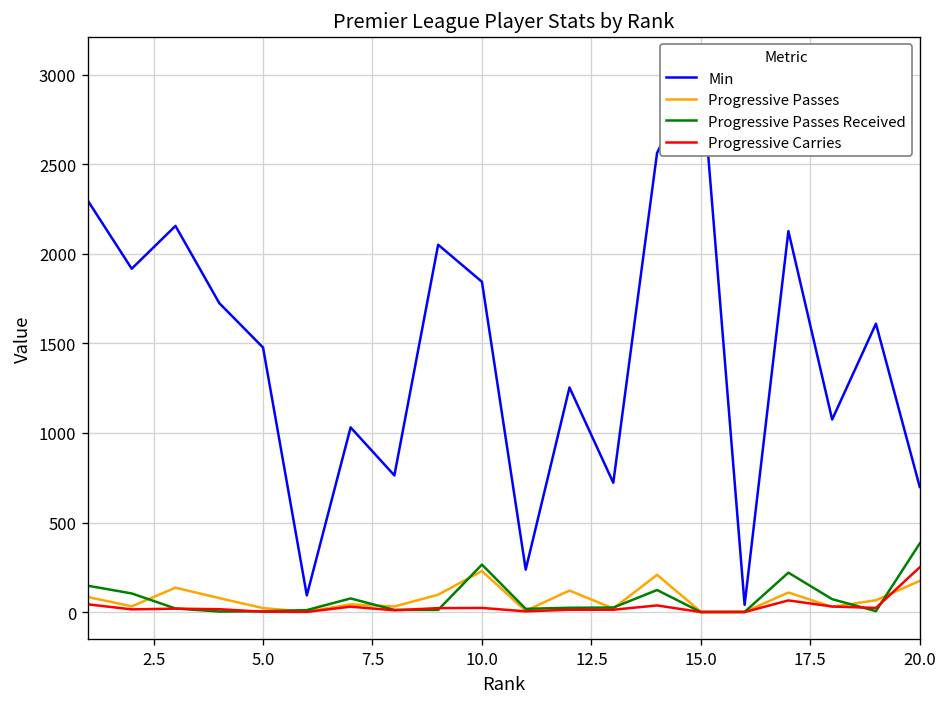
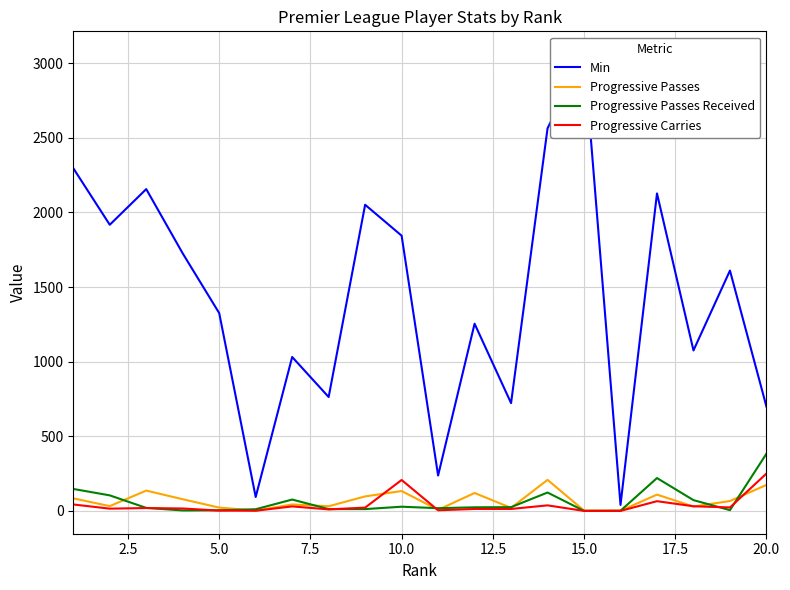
Min, 5.0: 1480 -> 1330
Progressive Passes, 10.0: 230 -> 130
Progressive Passes Received, 10.0: 270 -> 30
Progressive Carries, 10.0: 20 -> 210
